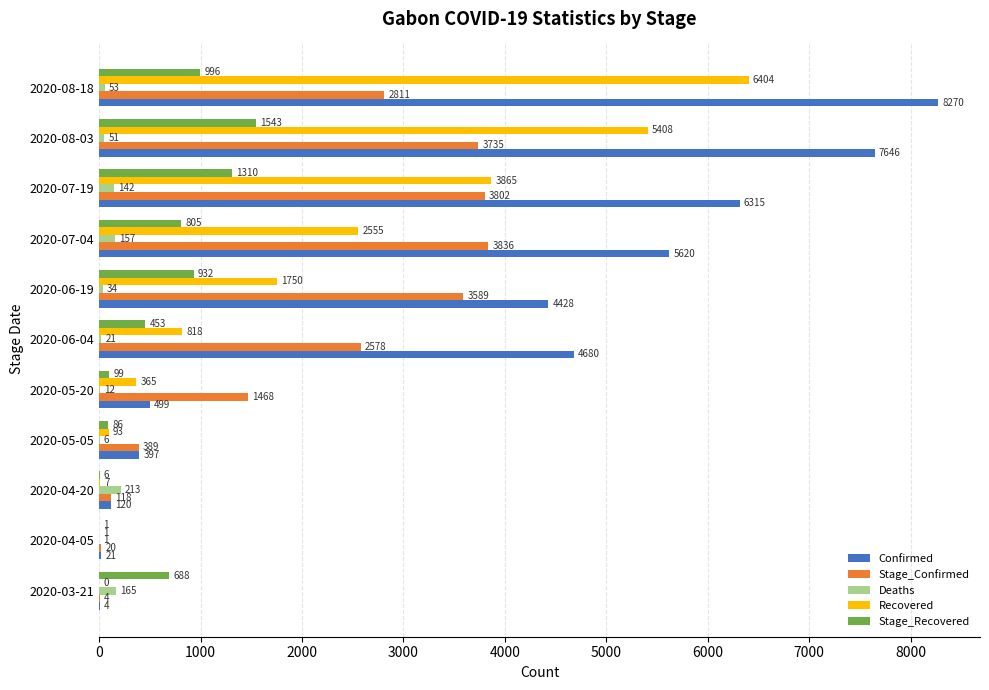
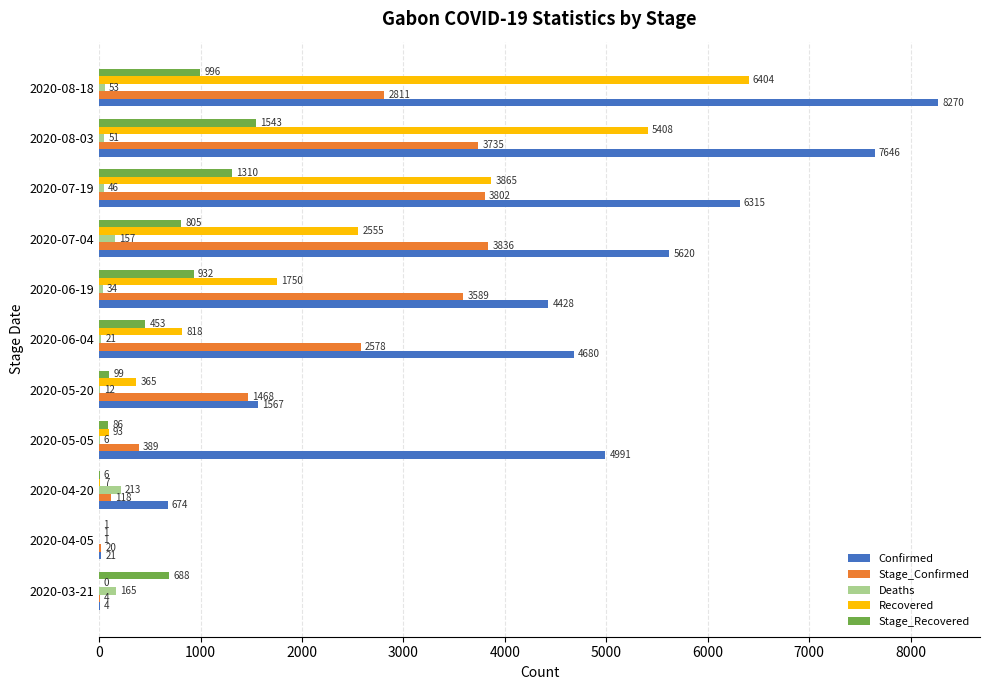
Deaths, 2020-07-19: 142 -> 46
Confirmed, 2020-05-20: 499 -> 1567
Confirmed, 2020-05-05: 397 -> 4991
Confirmed, 2020-04-20: 120 -> 674
